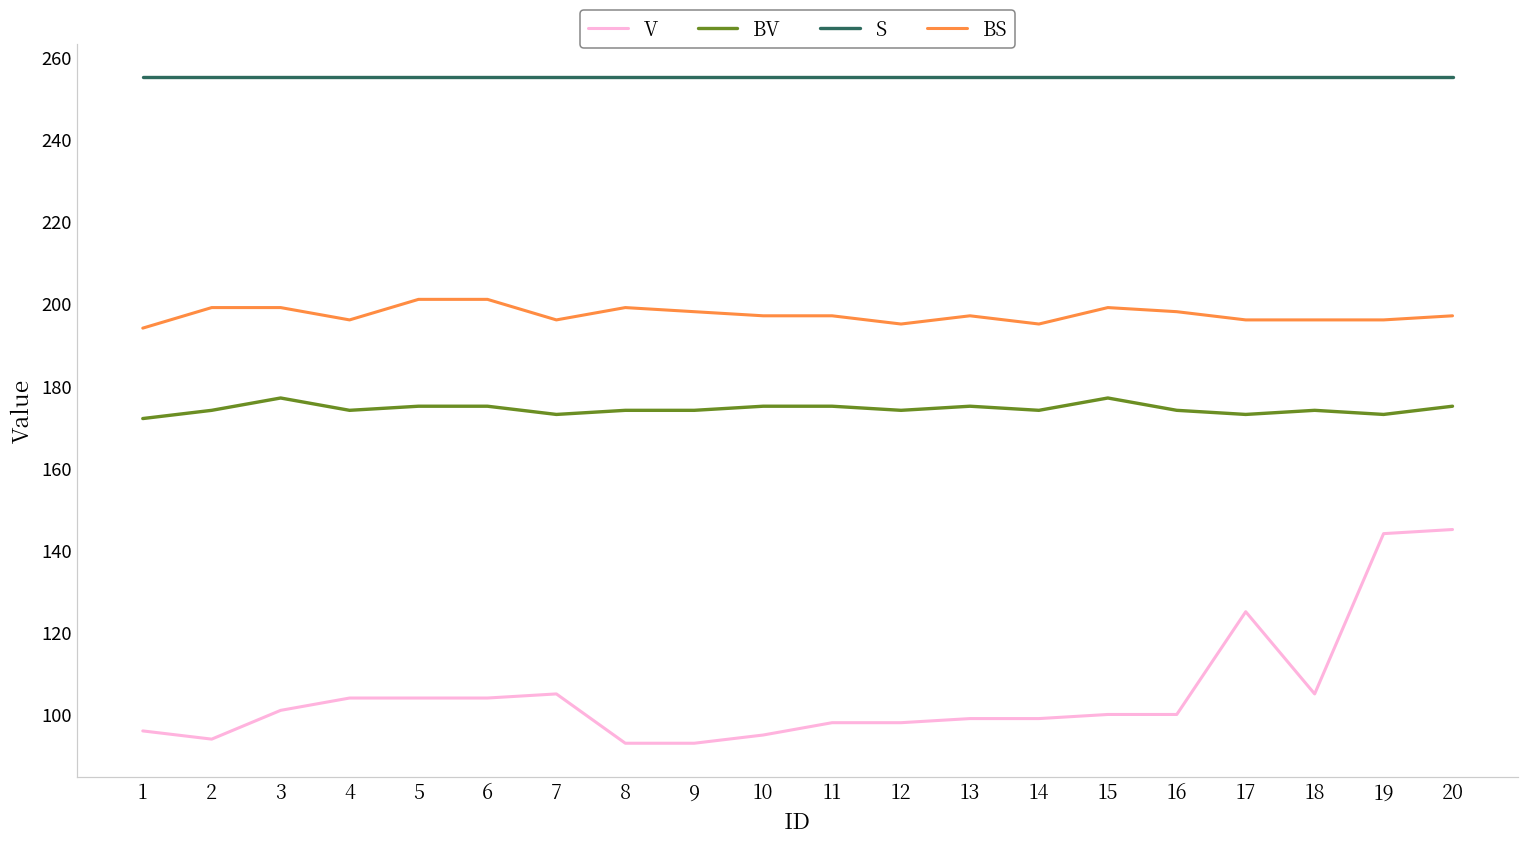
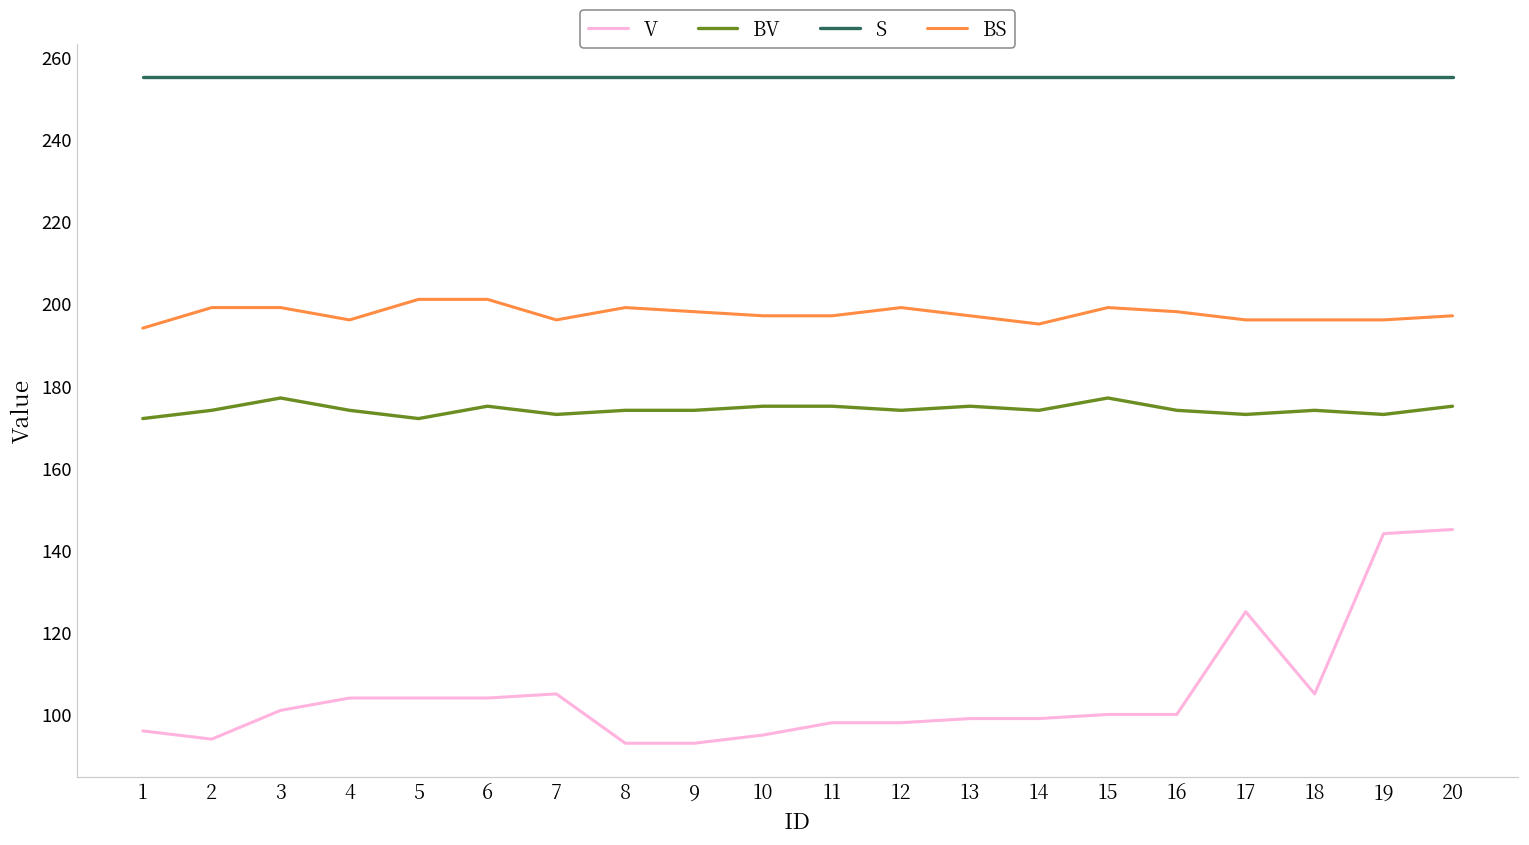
BV, 5: 175 -> 172
BS, 12: 195 -> 199
